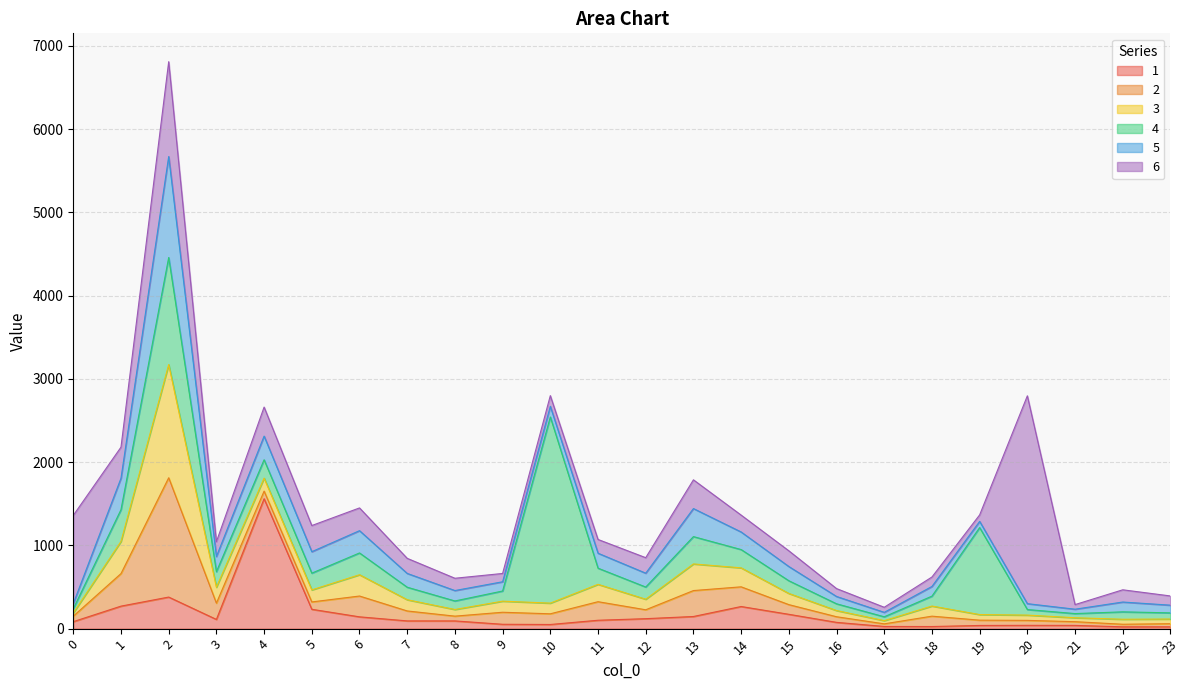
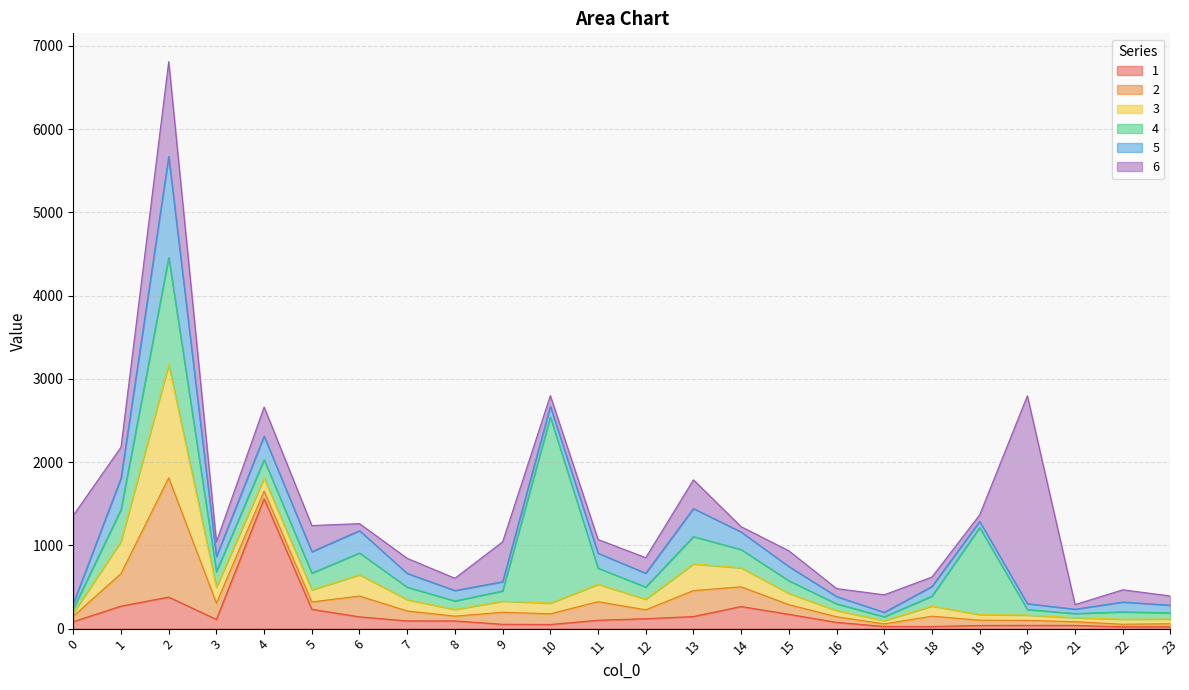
6, 6: 300 -> 100
6, 9: 100 -> 500
6, 14: 200 -> 100
6, 17: 100 -> 200
